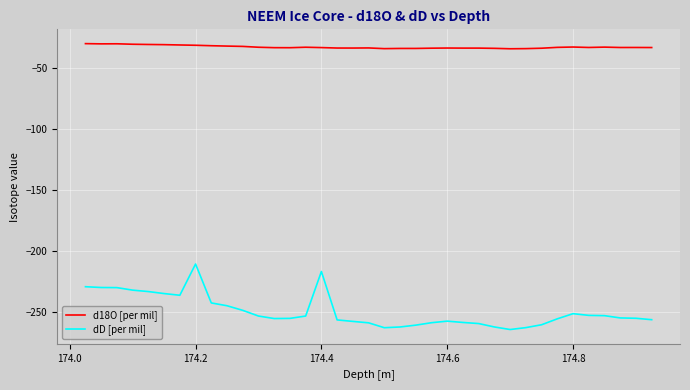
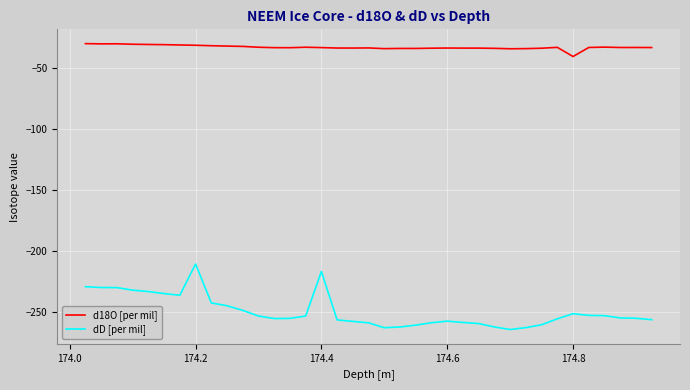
d18O [per mil], 174.8: -33 -> -40
